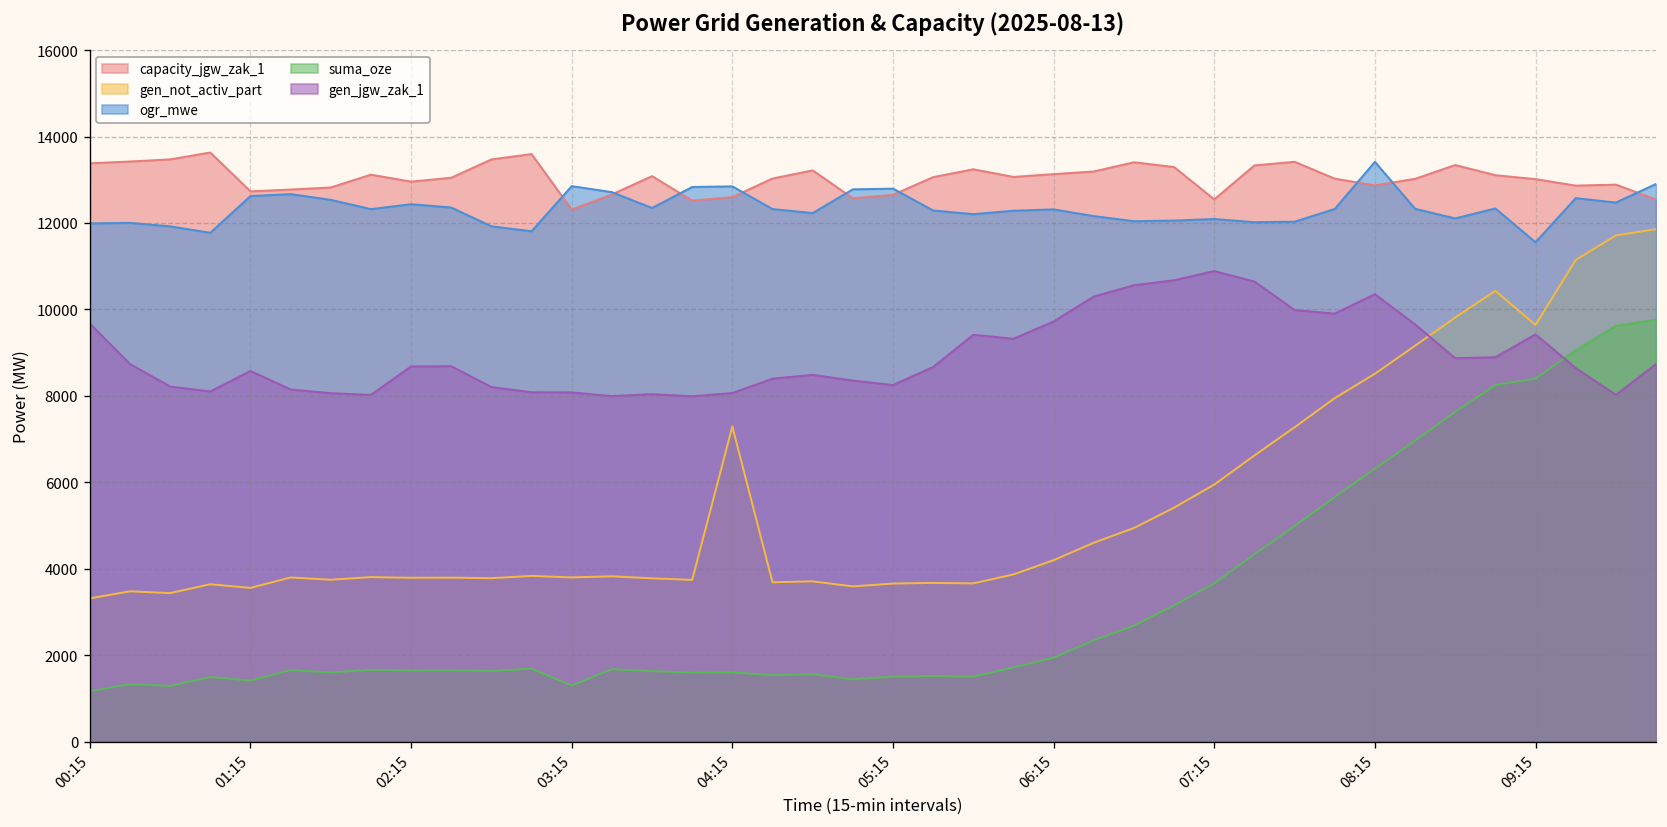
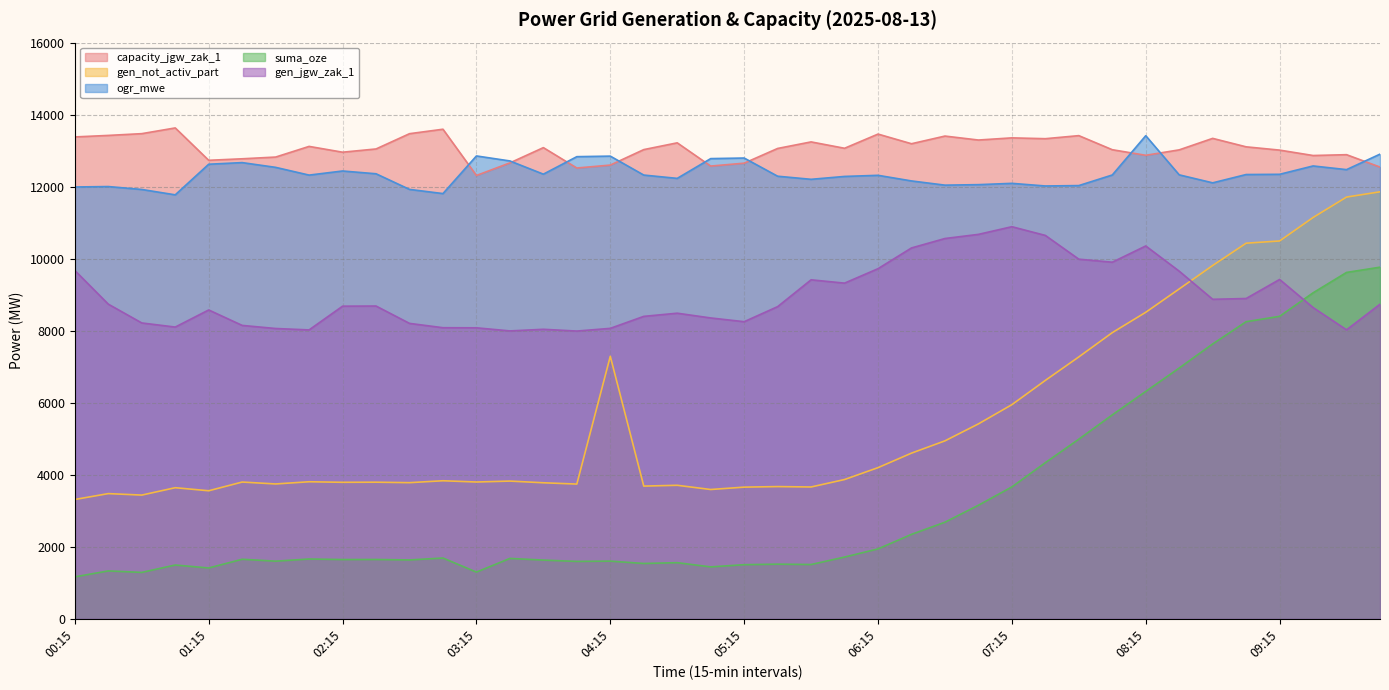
capacity_jgw_zak_1, 06:15: 13100 -> 13500
capacity_jgw_zak_1, 07:15: 12500 -> 13400
gen_not_activ_part, 09:15: 9600 -> 10500
ogr_mwe, 09:15: 11600 -> 12300
